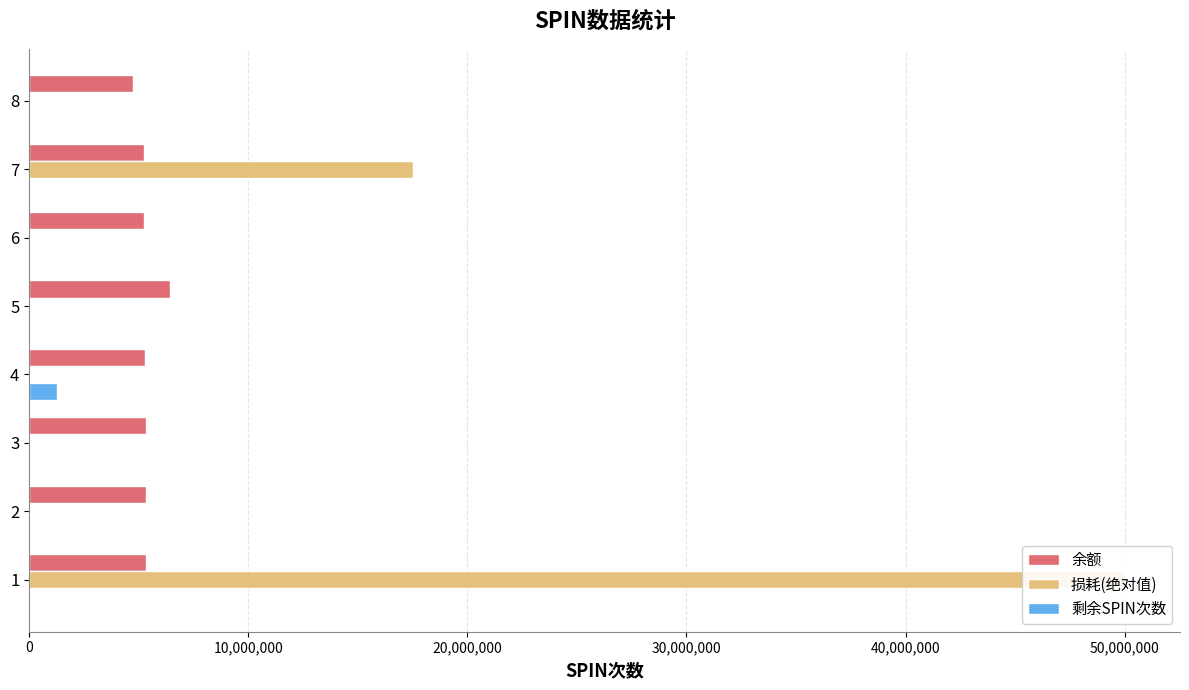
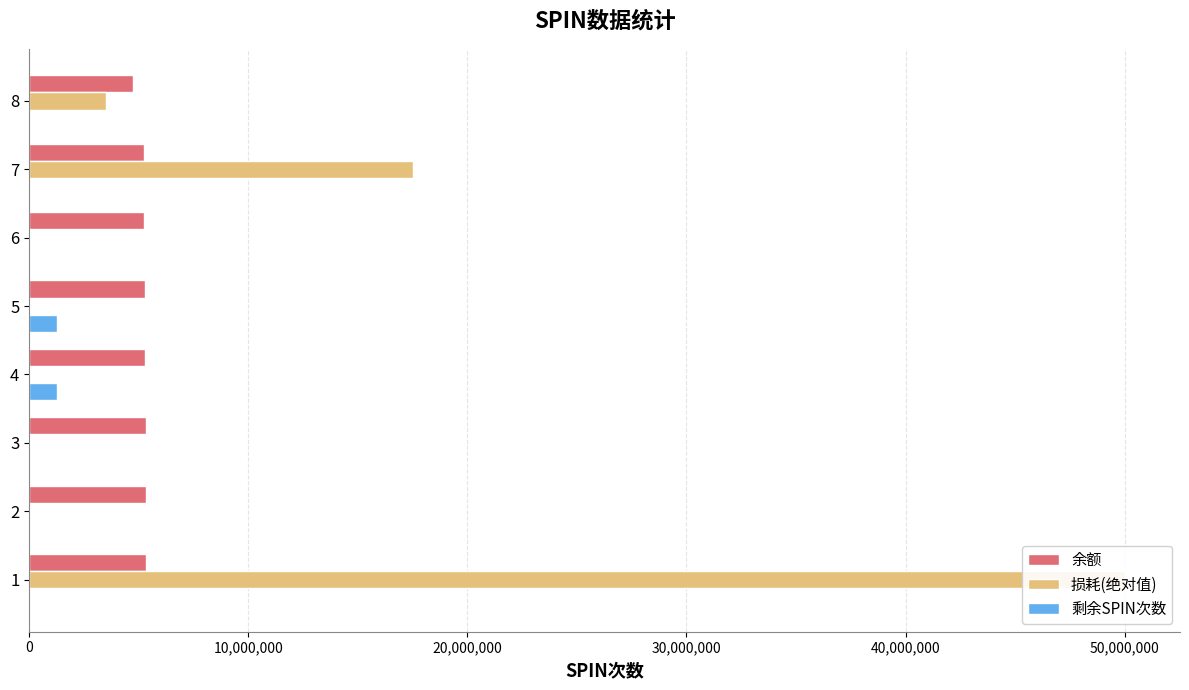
损耗(绝对值), 8: 0 -> 3,500,000
余额, 5: 6,400,000 -> 5,300,000
剩余SPIN次数, 5: 0 -> 1,300,000
